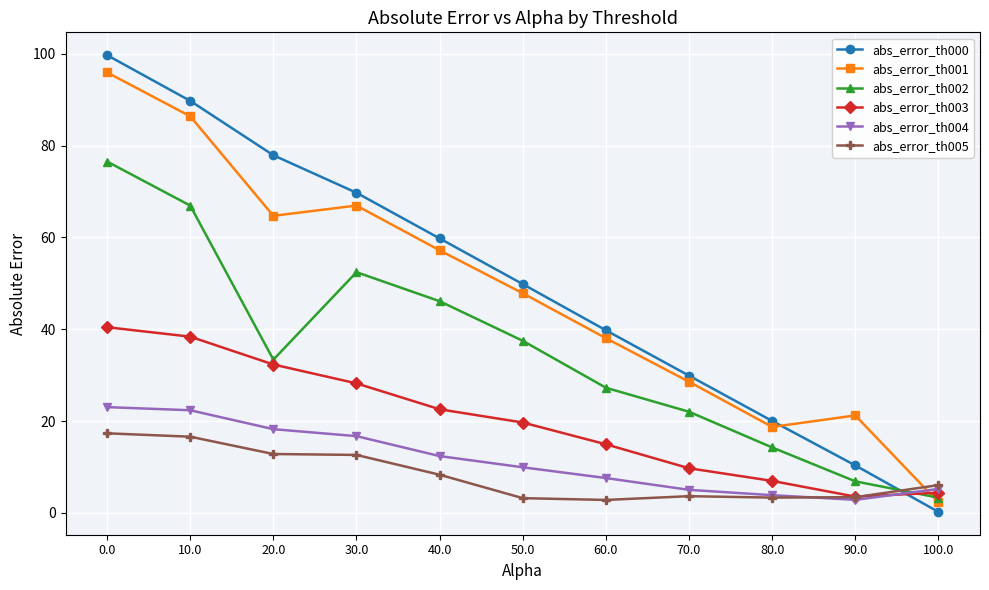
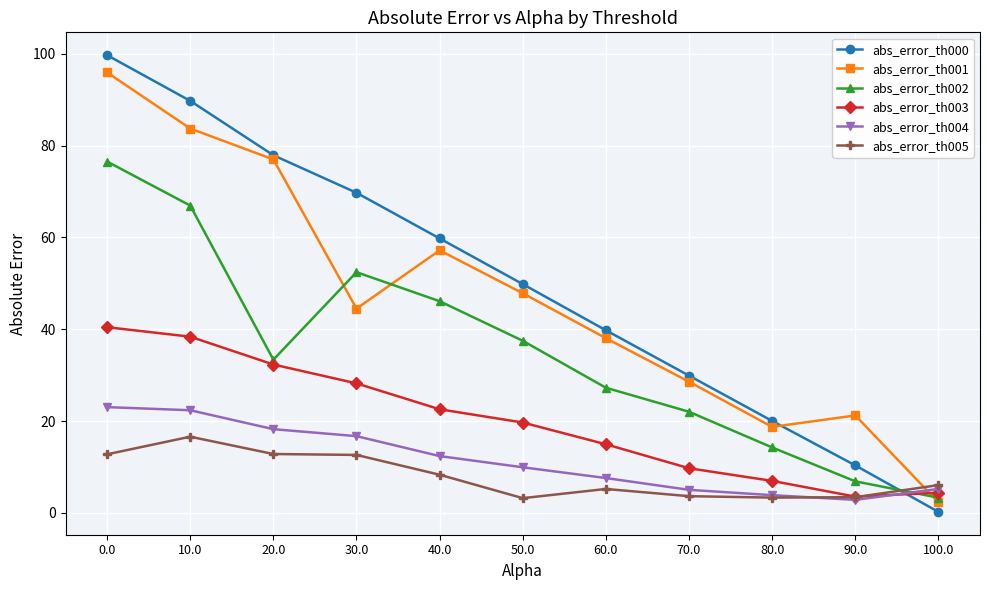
abs_error_th005, 0.0: 17 -> 13
abs_error_th001, 10.0: 86 -> 84
abs_error_th001, 20.0: 65 -> 77
abs_error_th001, 30.0: 67 -> 44
abs_error_th005, 60.0: 3 -> 5
